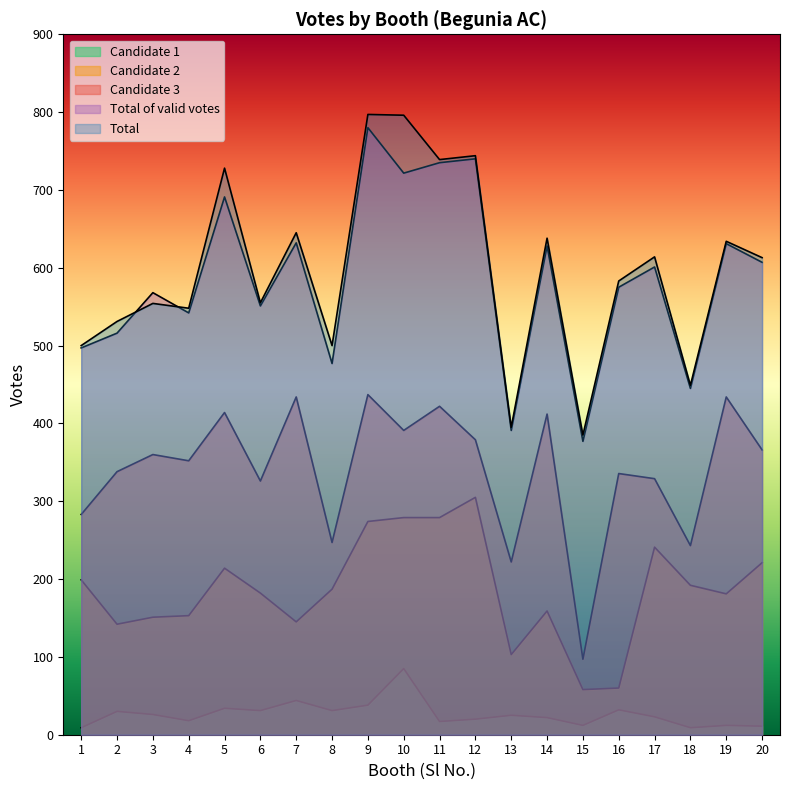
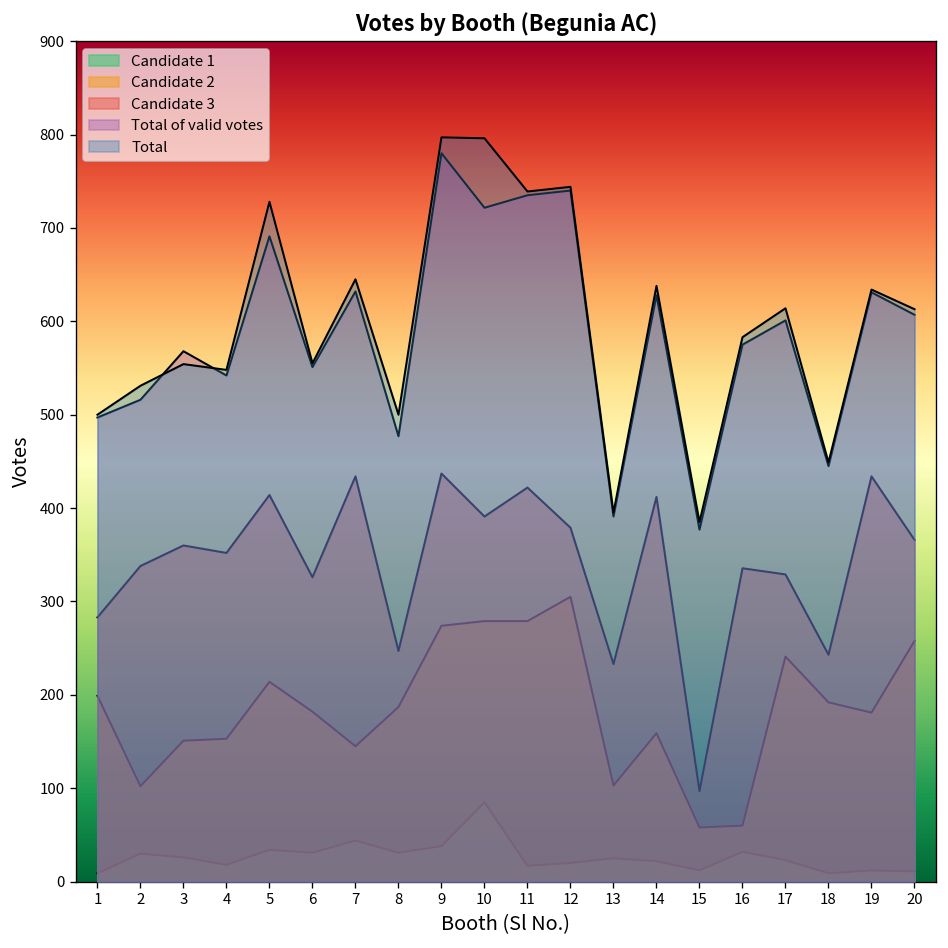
Candidate 2, 2: 140 -> 100
Candidate 3, 13: 220 -> 230
Candidate 2, 20: 220 -> 260
